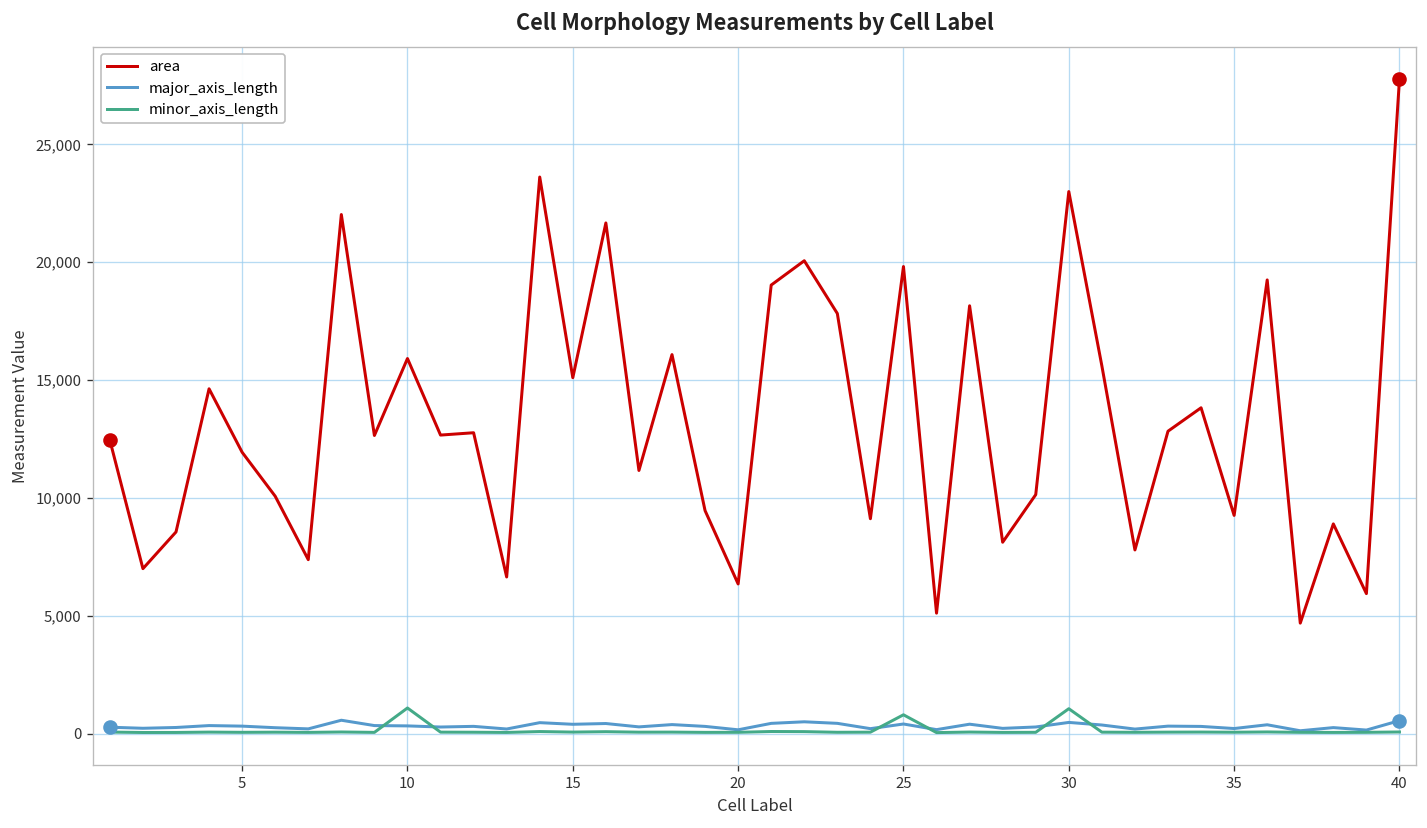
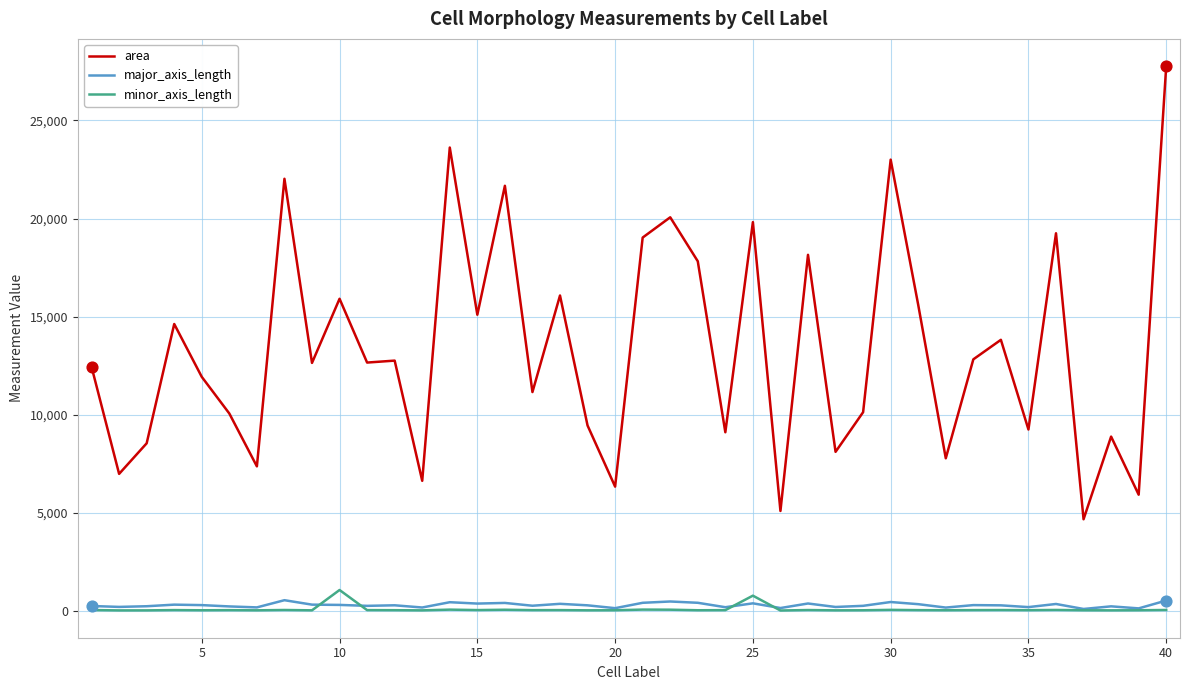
minor_axis_length, 30: 1,100 -> 100
